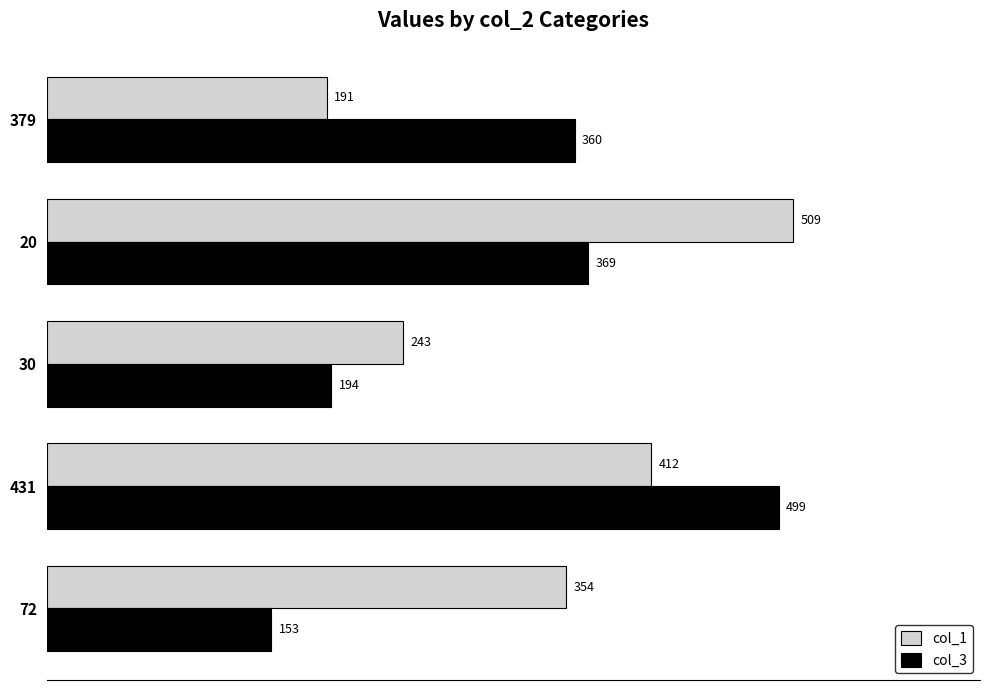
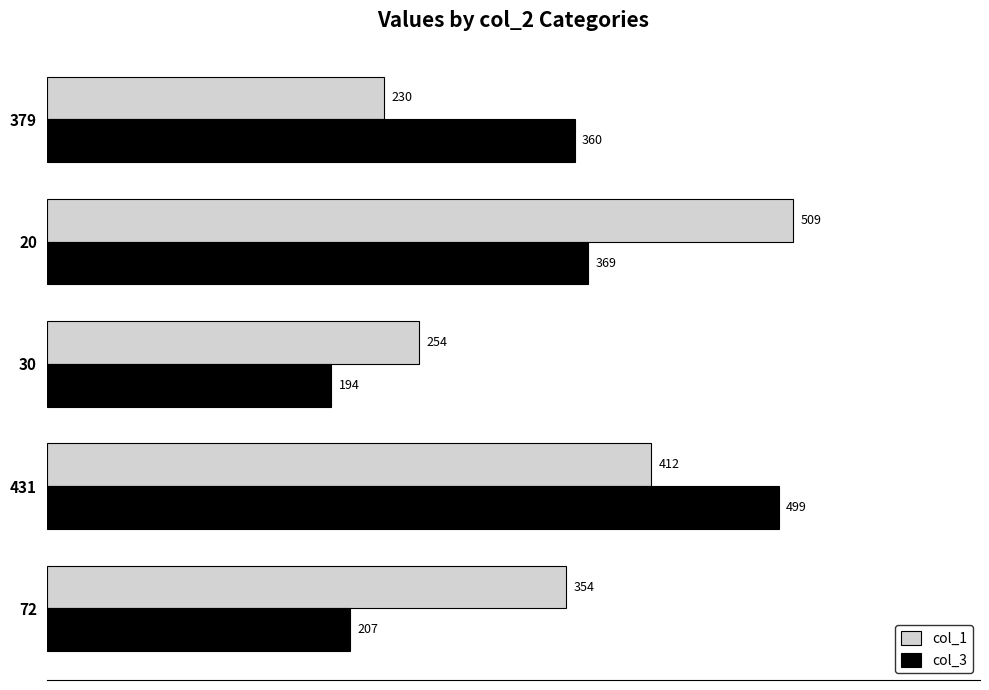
col_1, 379: 191 -> 230
col_1, 30: 243 -> 254
col_3, 72: 153 -> 207
